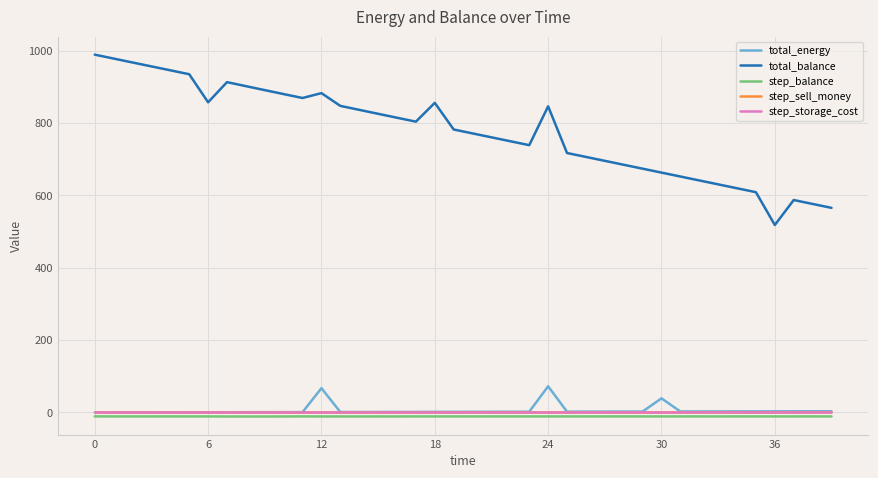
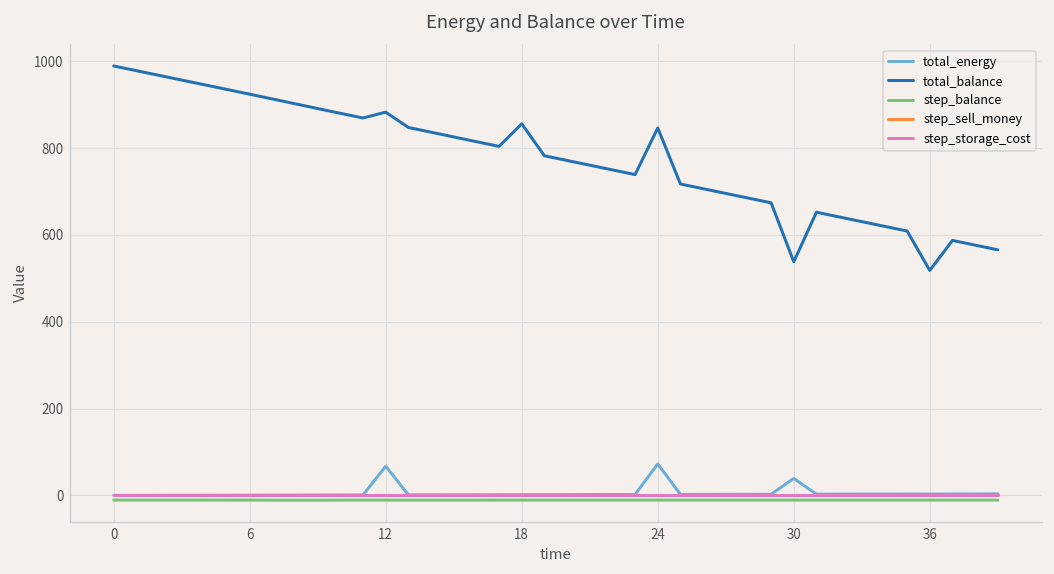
total_balance, 6: 860 -> 920
total_balance, 30: 660 -> 540
